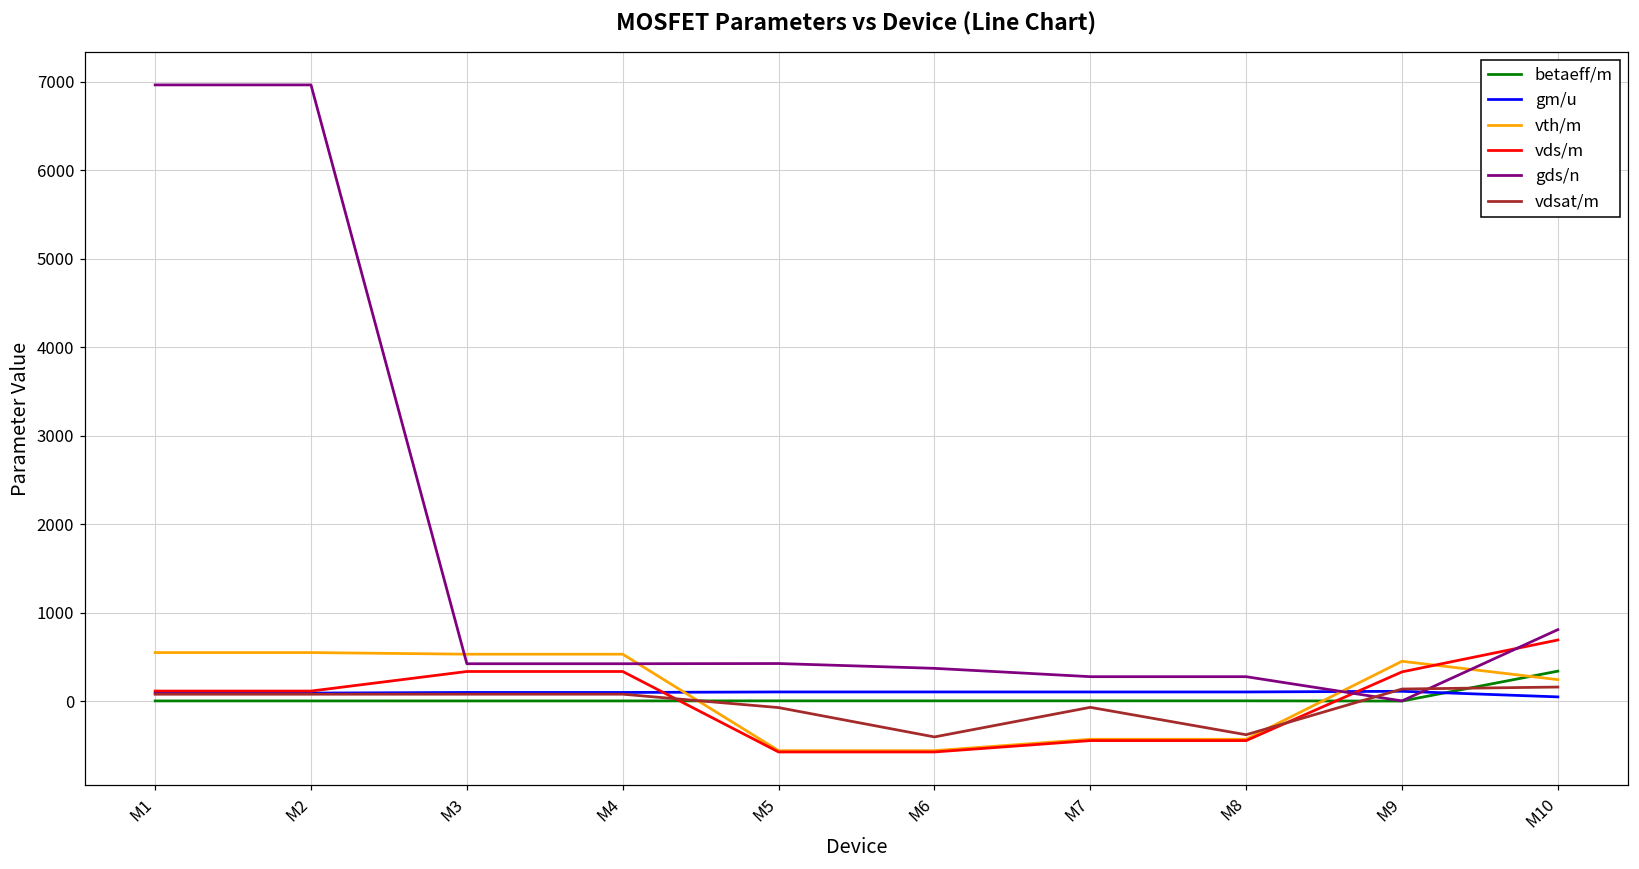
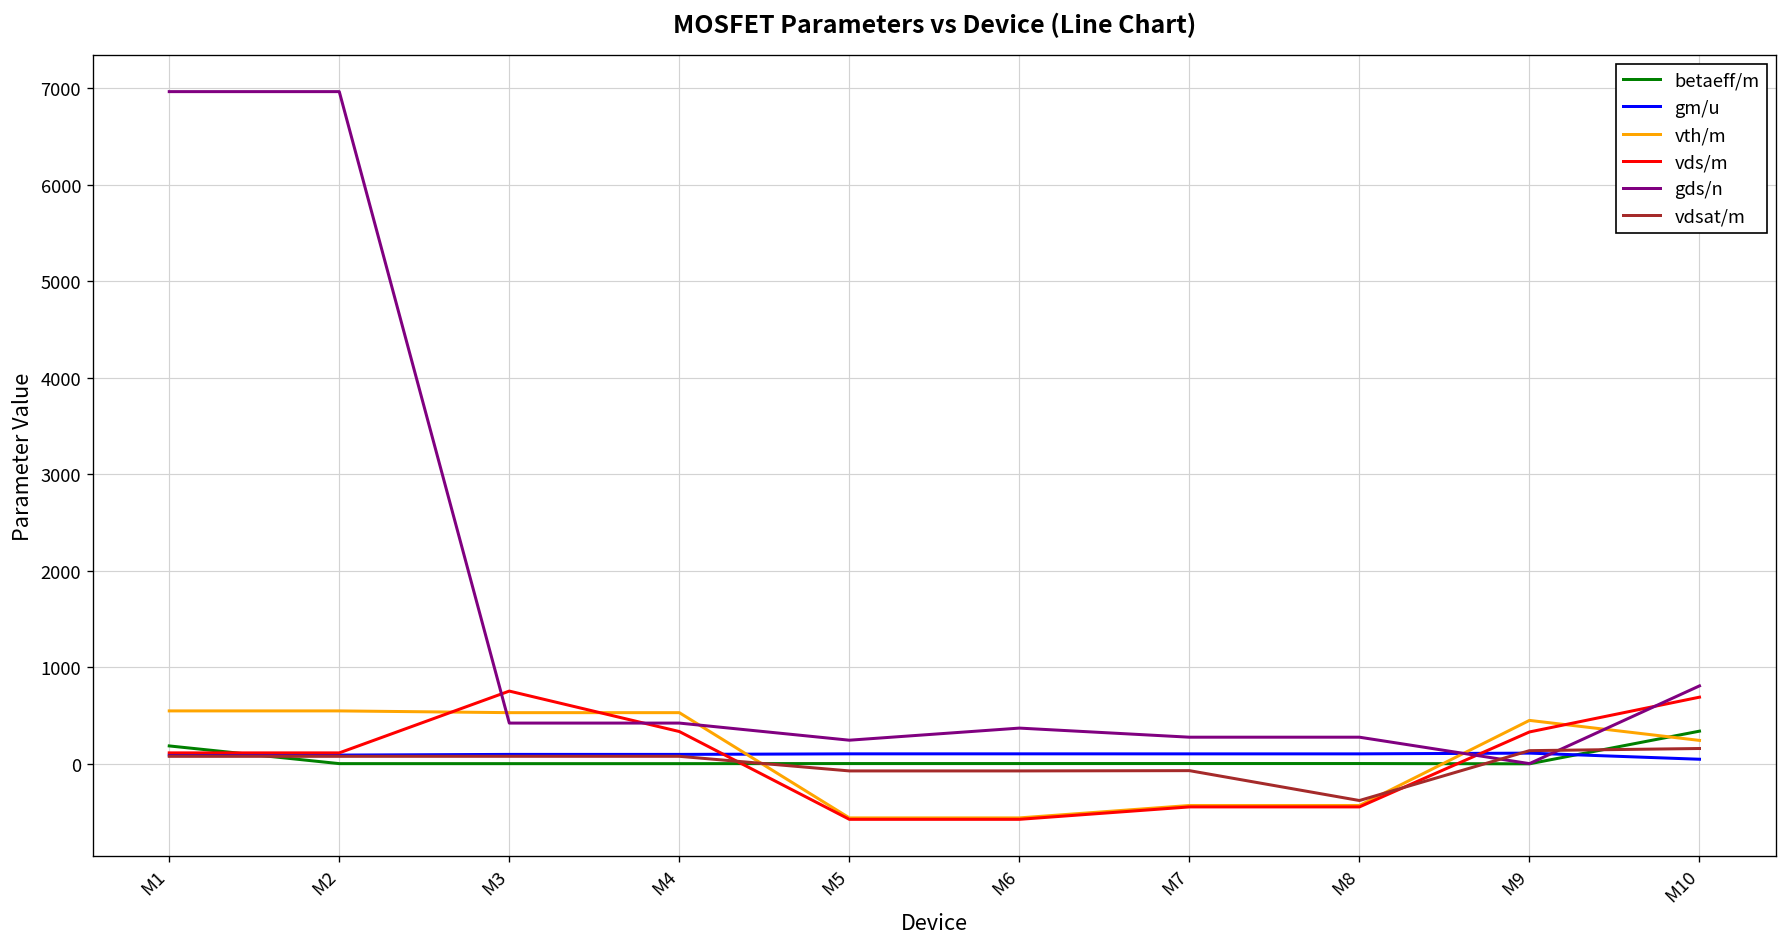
betaeff/m, M1: 0 -> 200
vds/m, M3: 300 -> 800
gds/n, M5: 400 -> 200
vdsat/m, M6: -400 -> -100
